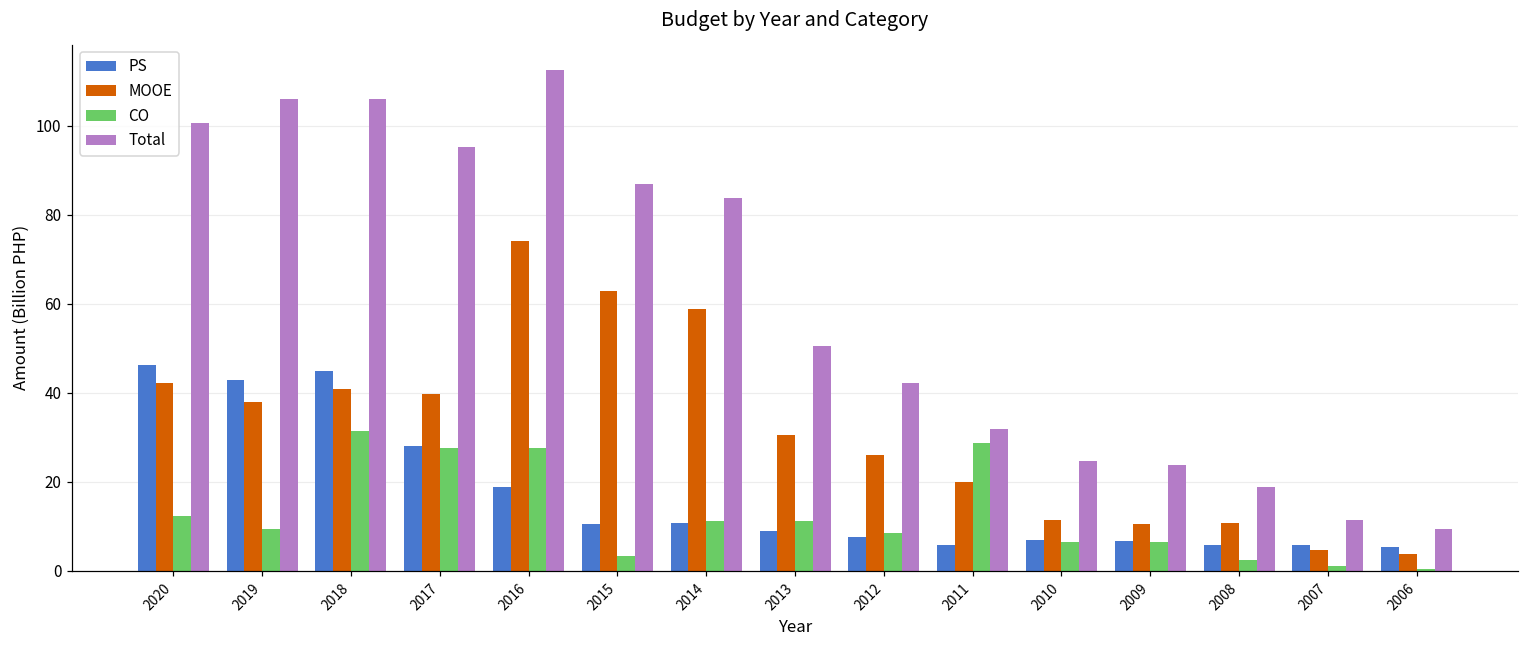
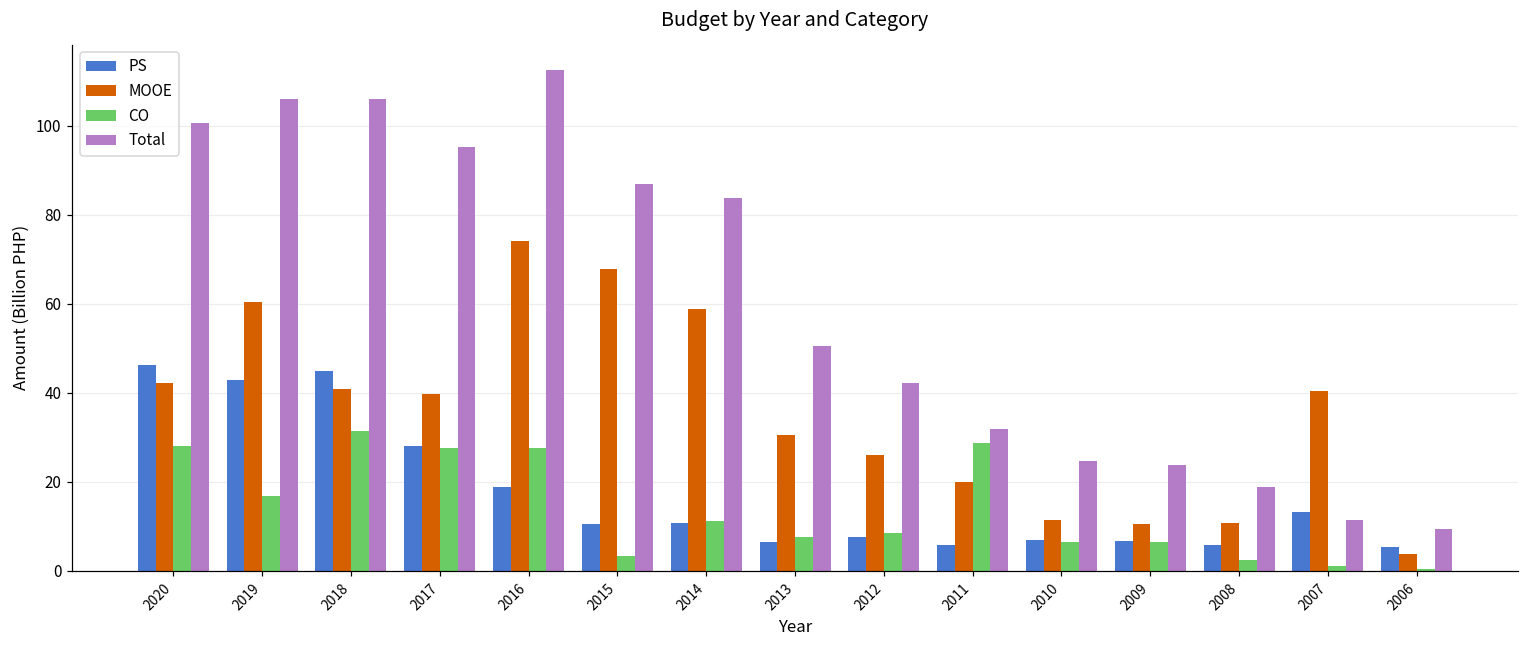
CO, 2020: 12 -> 28
MOOE, 2019: 38 -> 60
CO, 2019: 9 -> 17
MOOE, 2015: 63 -> 68
PS, 2013: 9 -> 6
CO, 2013: 11 -> 8
PS, 2007: 6 -> 13
MOOE, 2007: 5 -> 40
